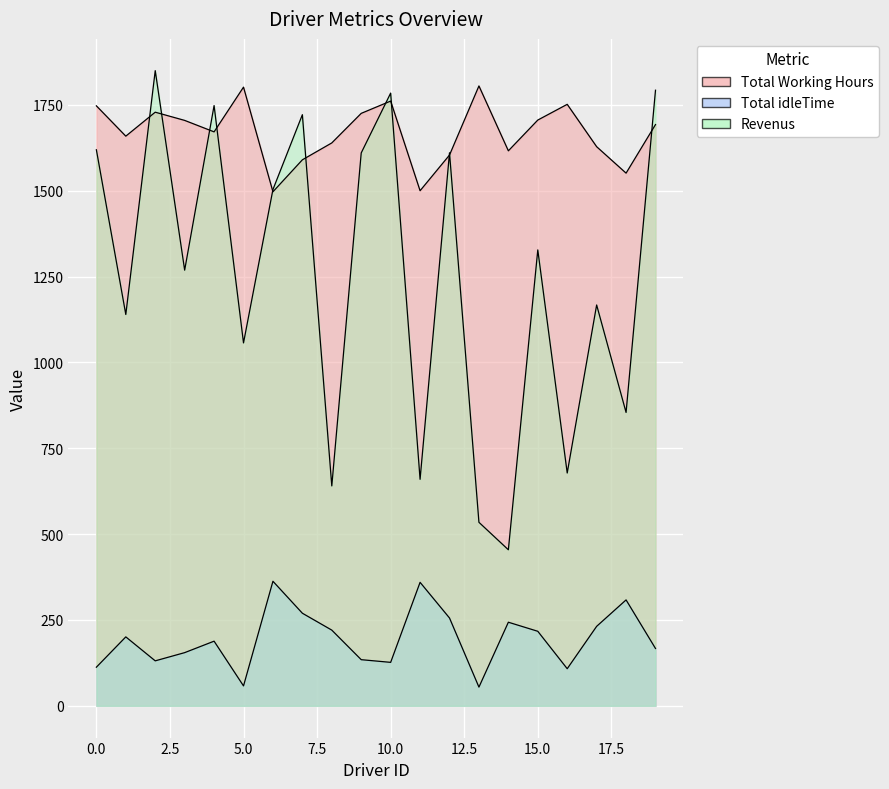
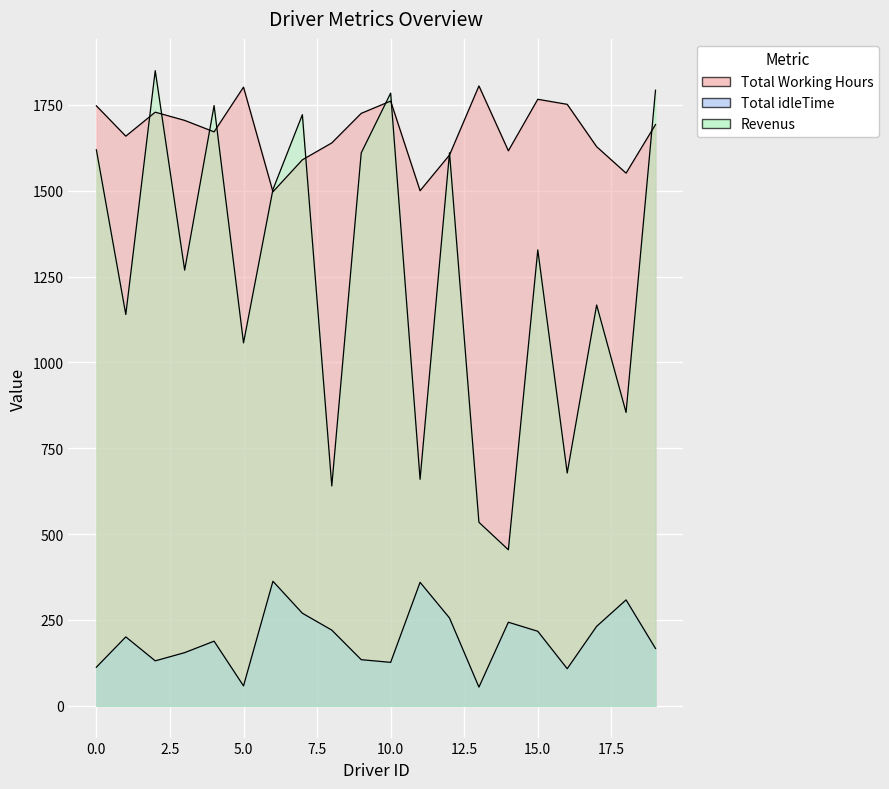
Total Working Hours, 15.0: 1710 -> 1770
